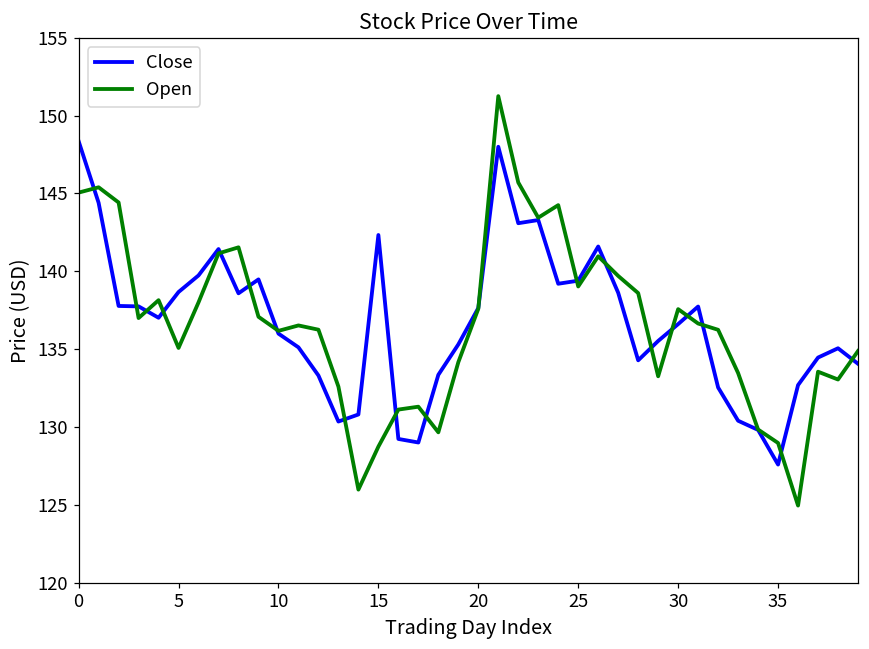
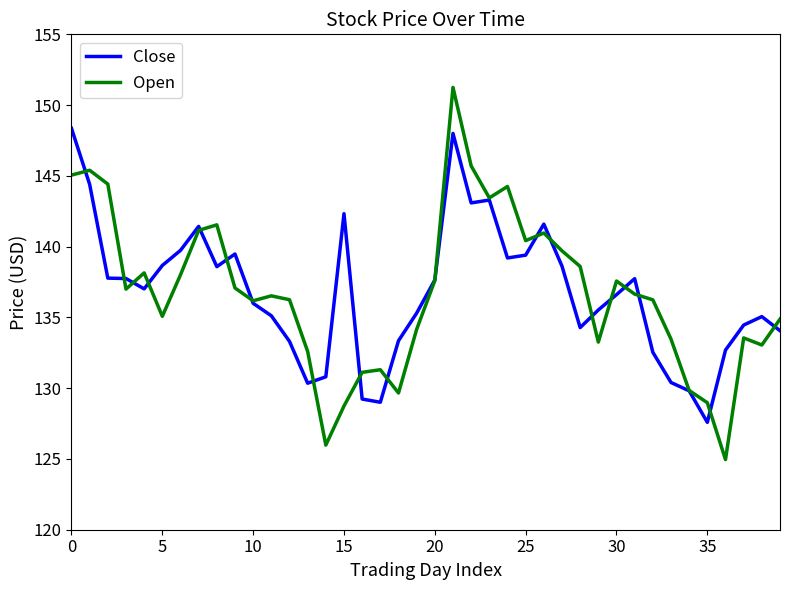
Open, 25: 139.0 -> 140.4
